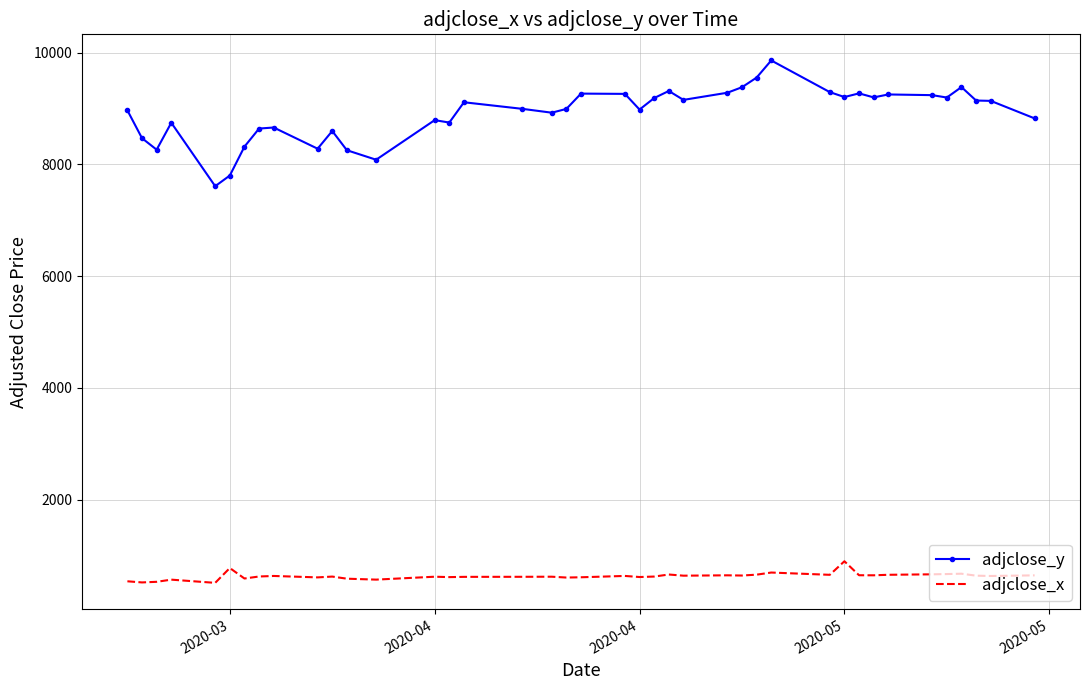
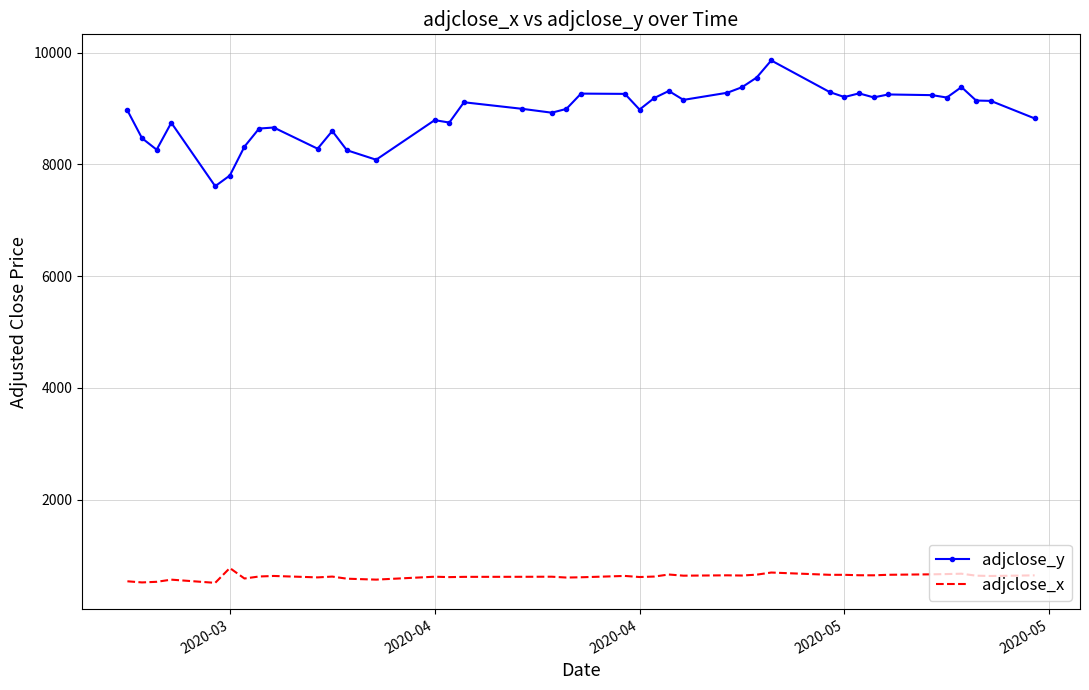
adjclose_x, 2020-05: 900 -> 700
